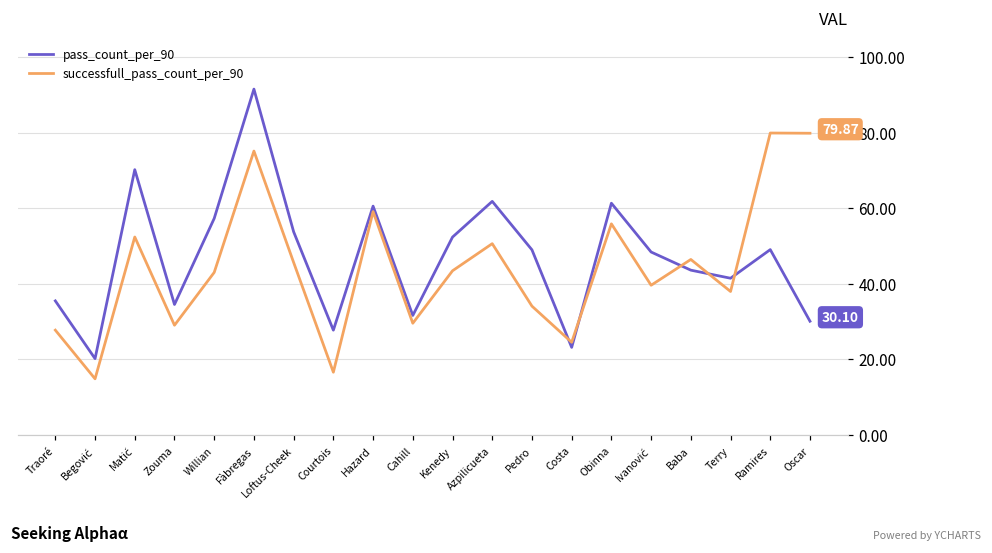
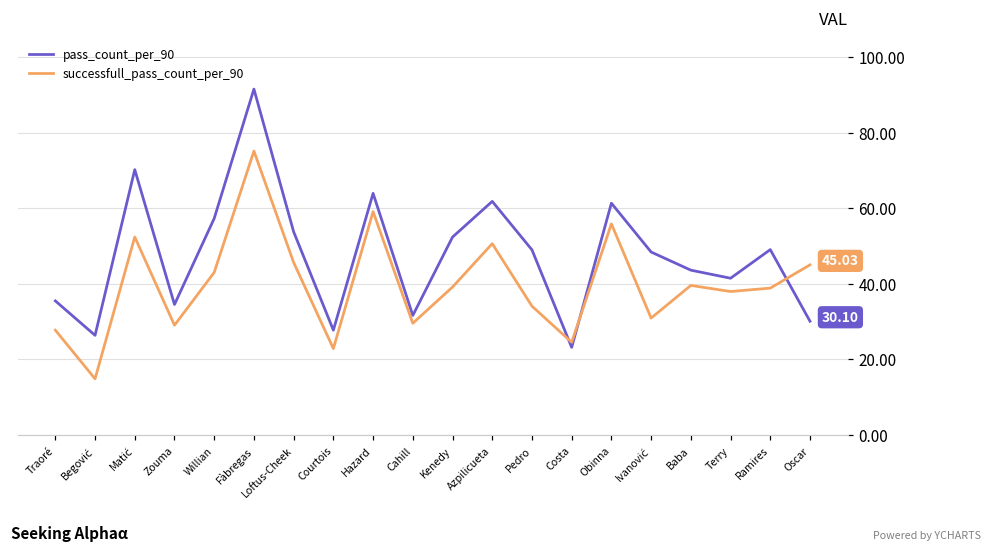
pass_count_per_90, Begović: 20 -> 26
successfull_pass_count_per_90, Courtois: 17 -> 23
pass_count_per_90, Hazard: 61 -> 64
successfull_pass_count_per_90, Kenedy: 43 -> 39
successfull_pass_count_per_90, Ivanović: 40 -> 31
successfull_pass_count_per_90, Baba: 46 -> 40
successfull_pass_count_per_90, Ramires: 80 -> 39
successfull_pass_count_per_90, Oscar: 79.87 -> 45.03
